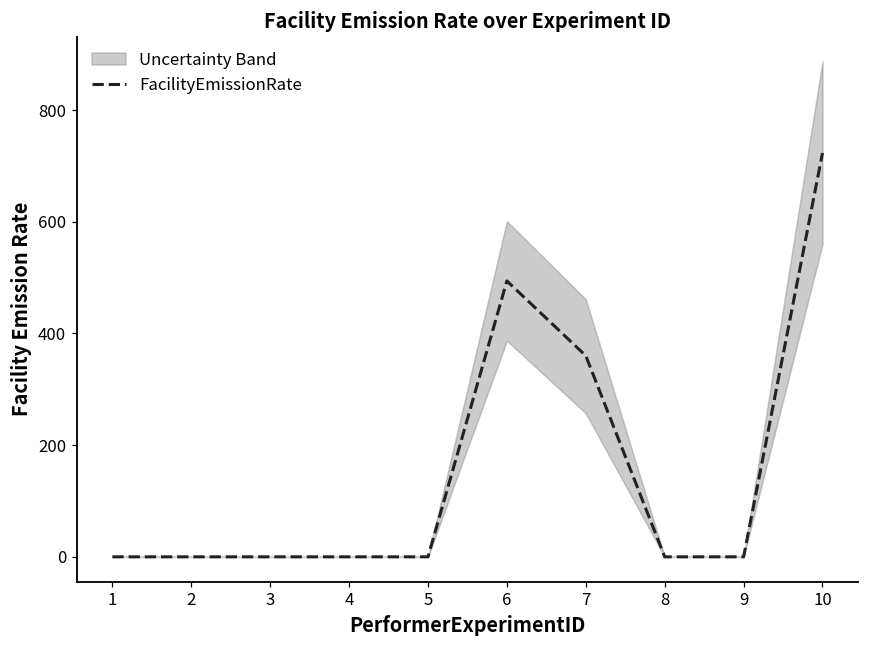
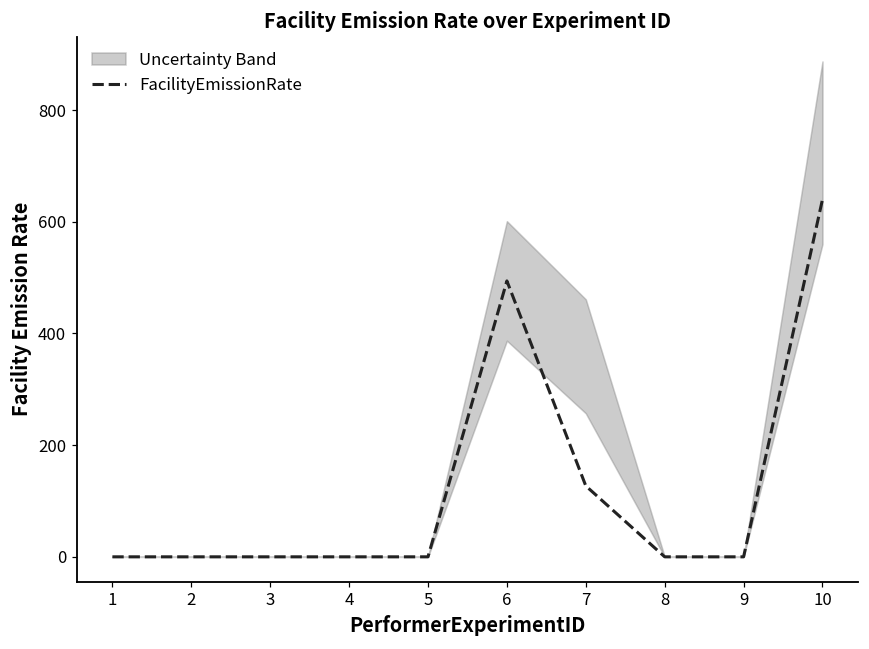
FacilityEmissionRate, 7: 360 -> 130
FacilityEmissionRate, 10: 720 -> 640
